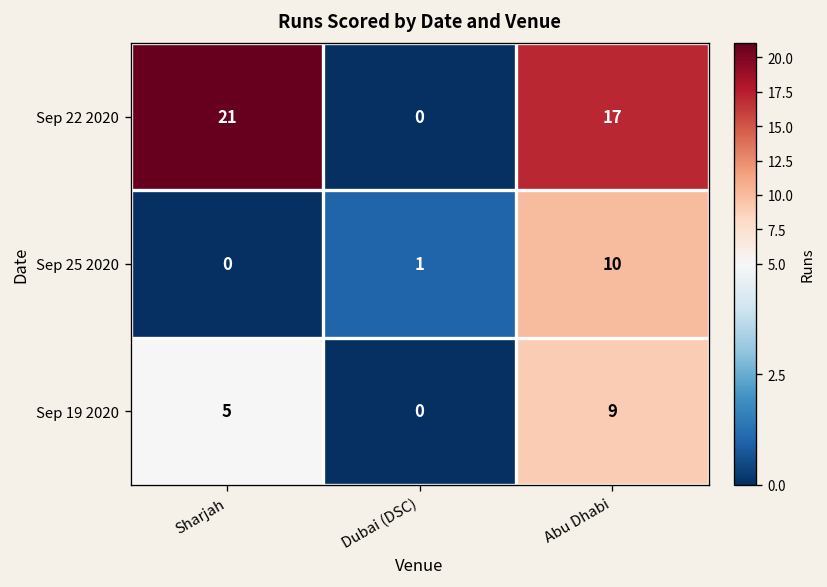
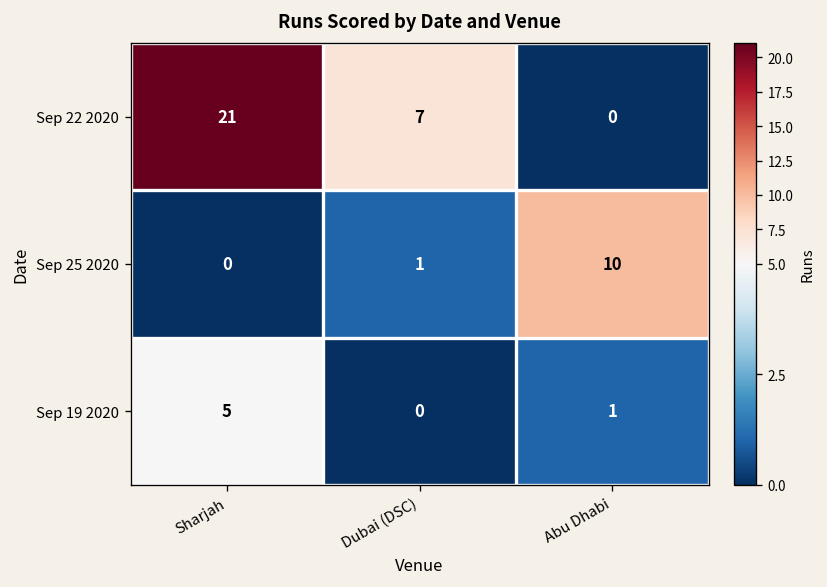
Sep 22 2020, Dubai (DSC): 0 -> 7
Sep 22 2020, Abu Dhabi: 17 -> 0
Sep 19 2020, Abu Dhabi: 9 -> 1
